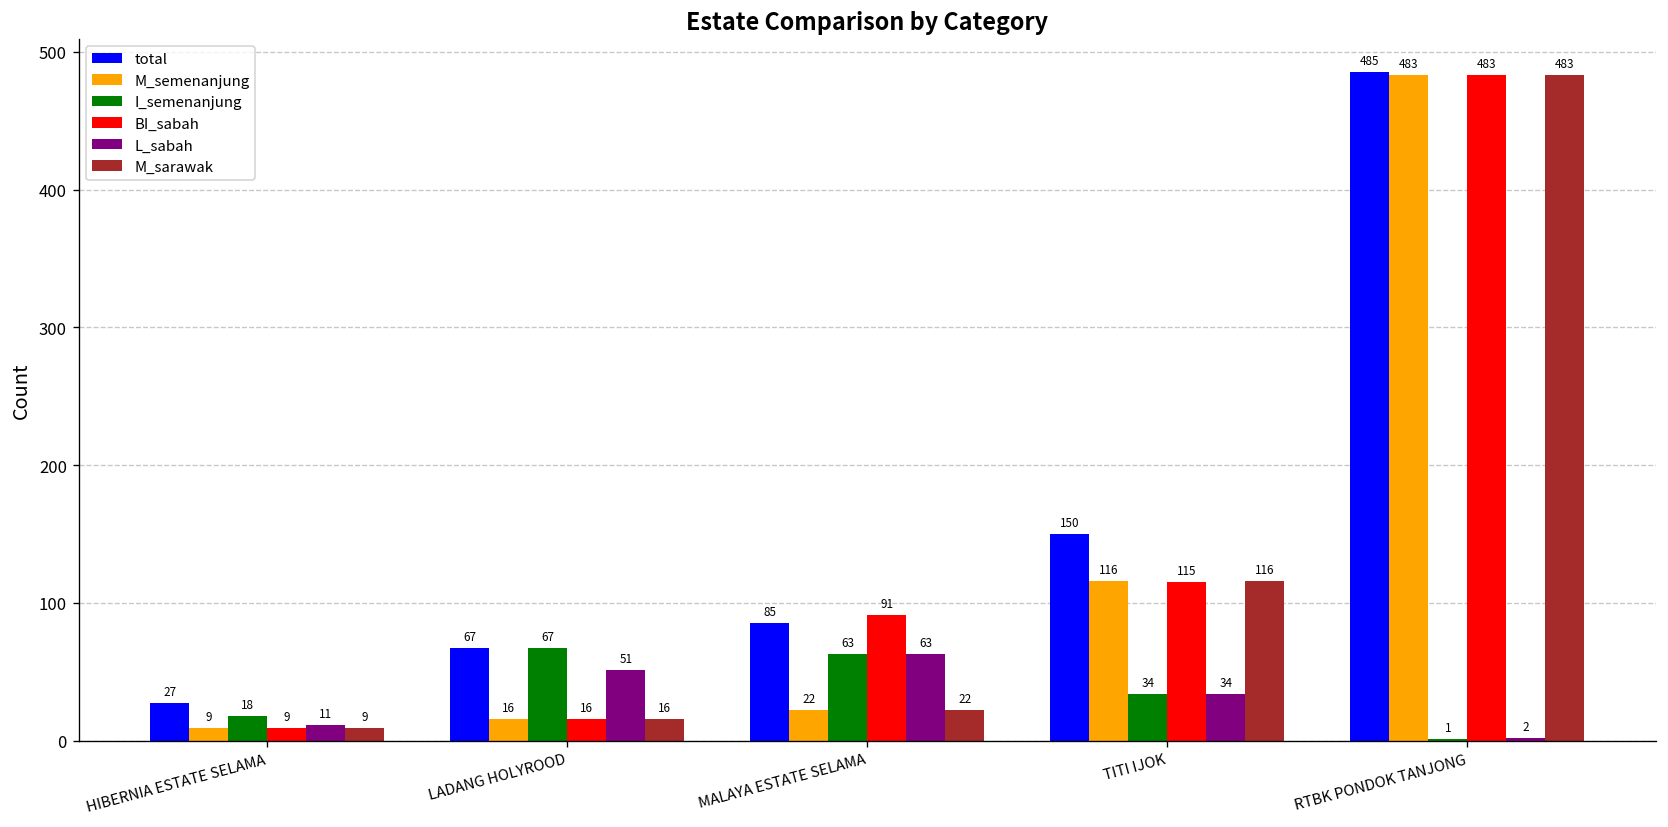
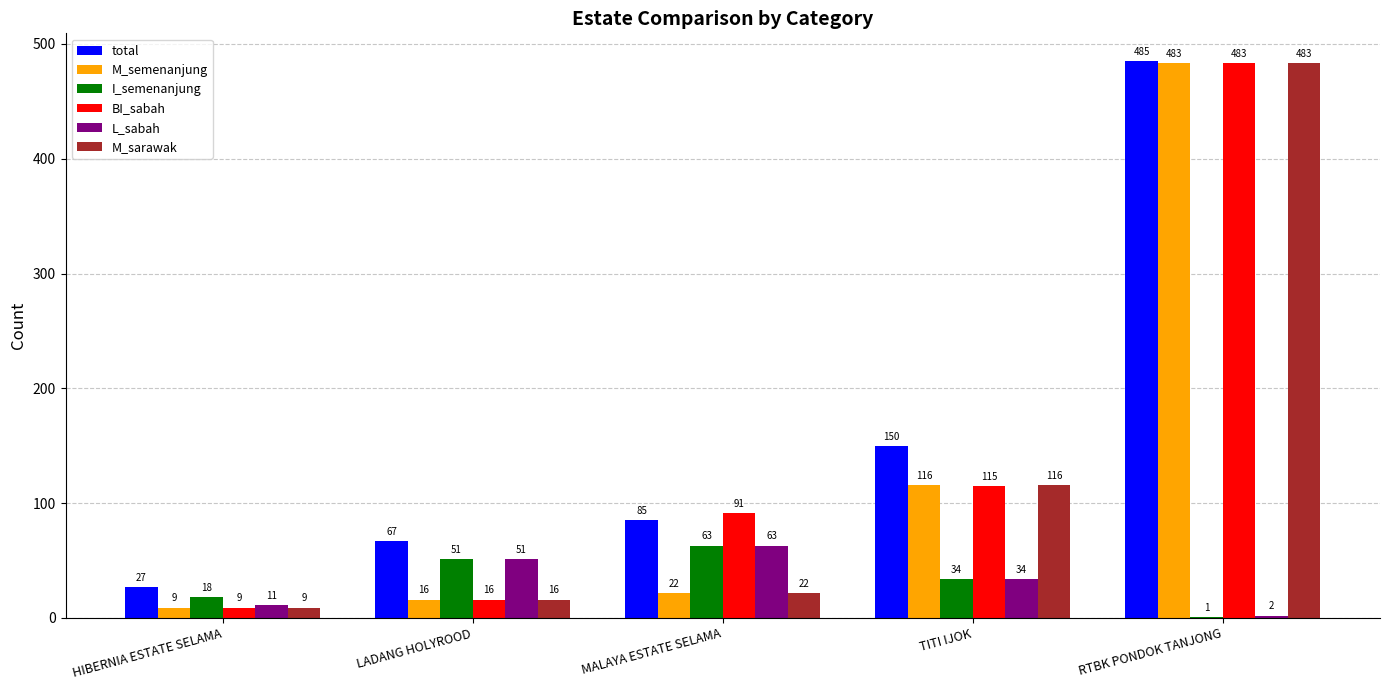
I_semenanjung, LADANG HOLYROOD: 67 -> 51
